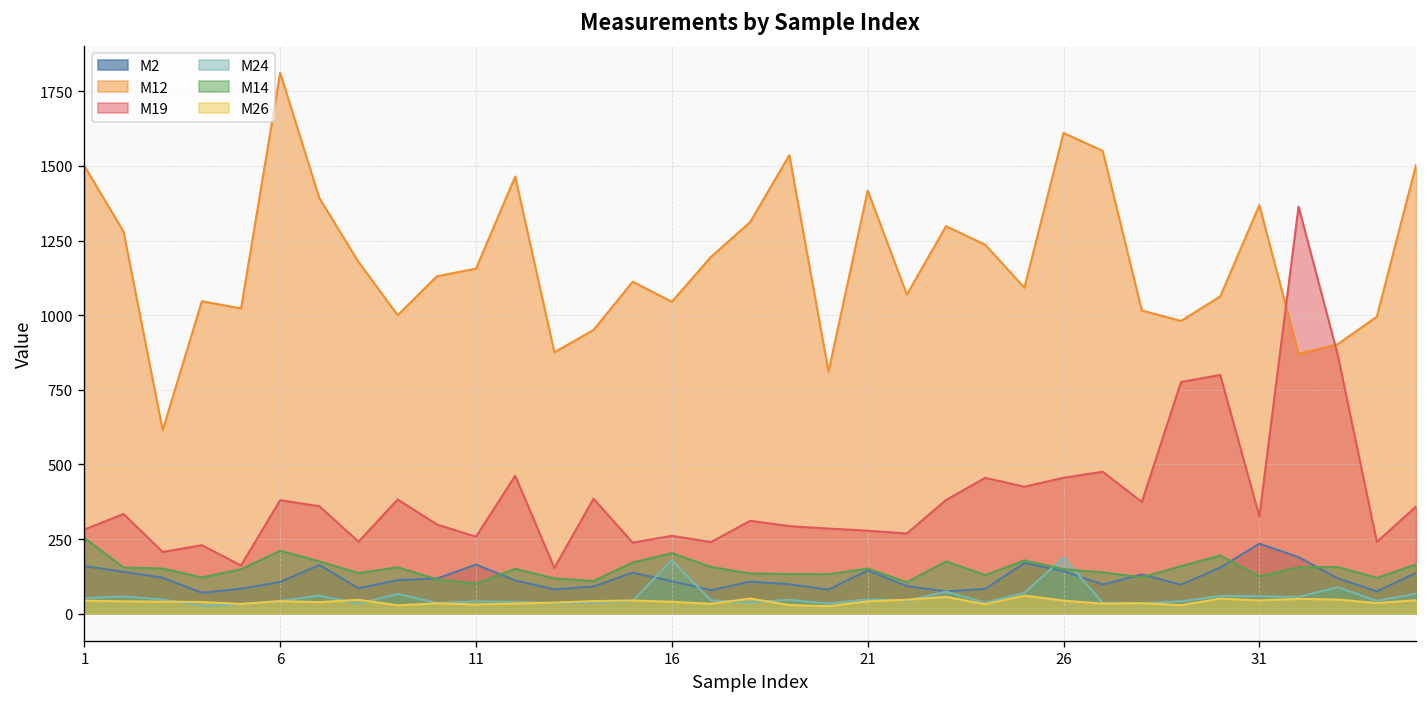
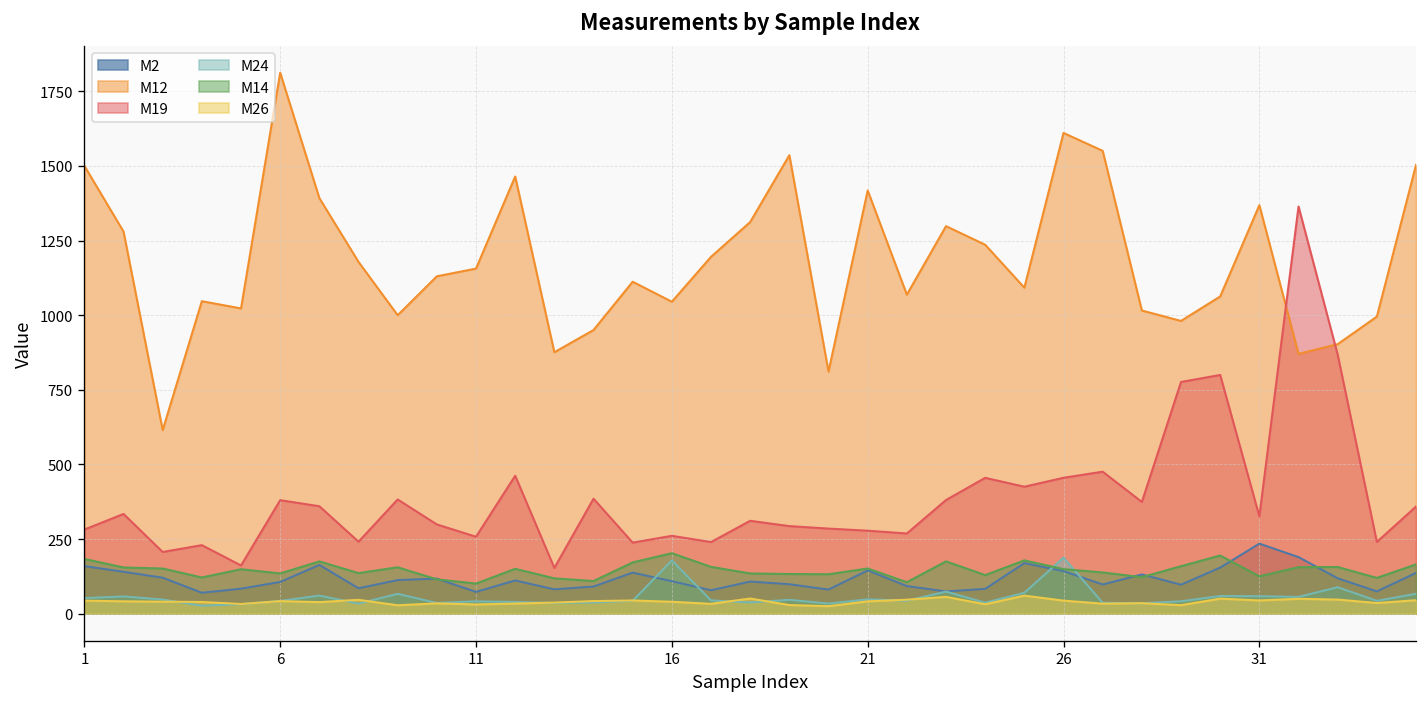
M14, 1: 250 -> 180
M14, 6: 210 -> 130
M2, 11: 160 -> 70
